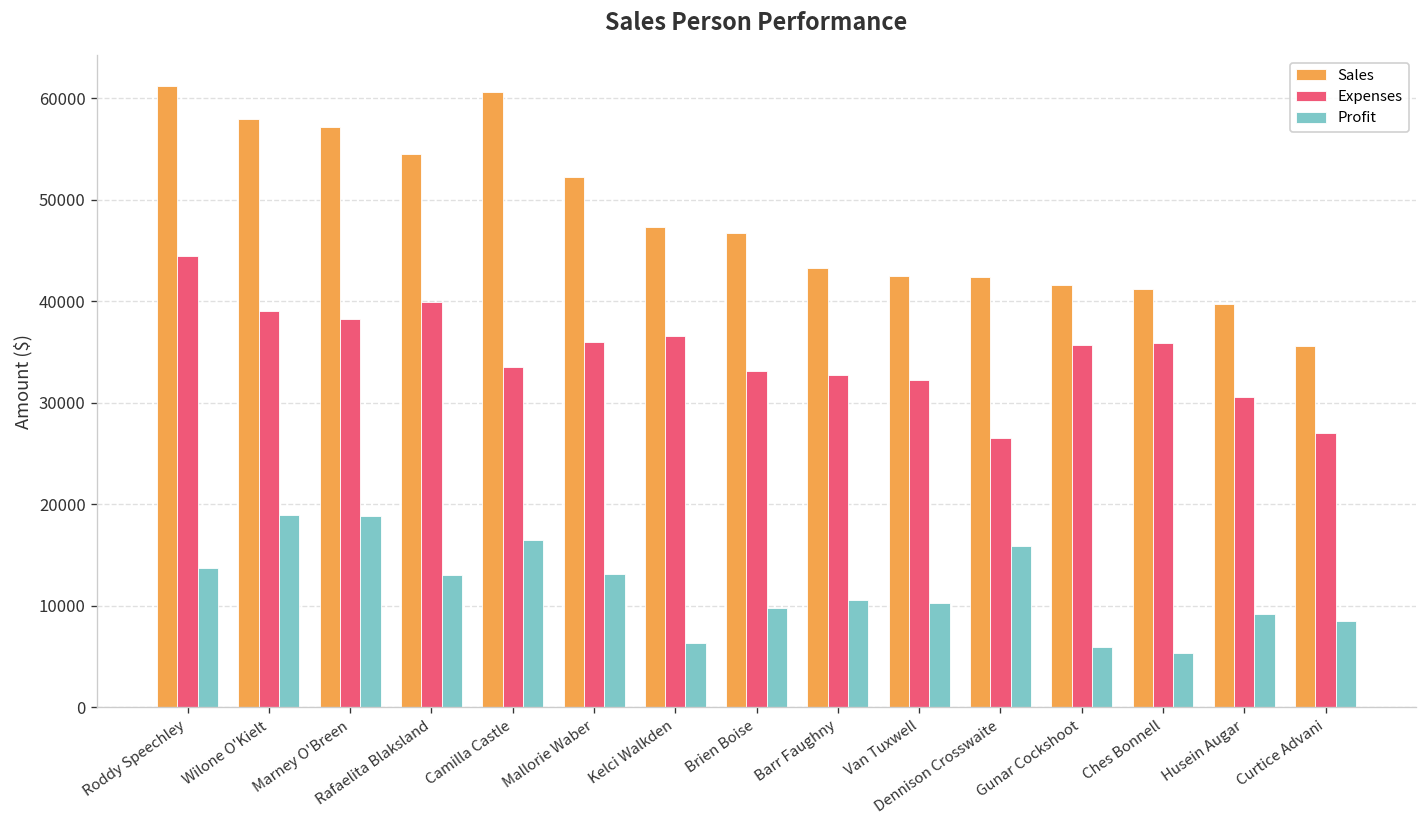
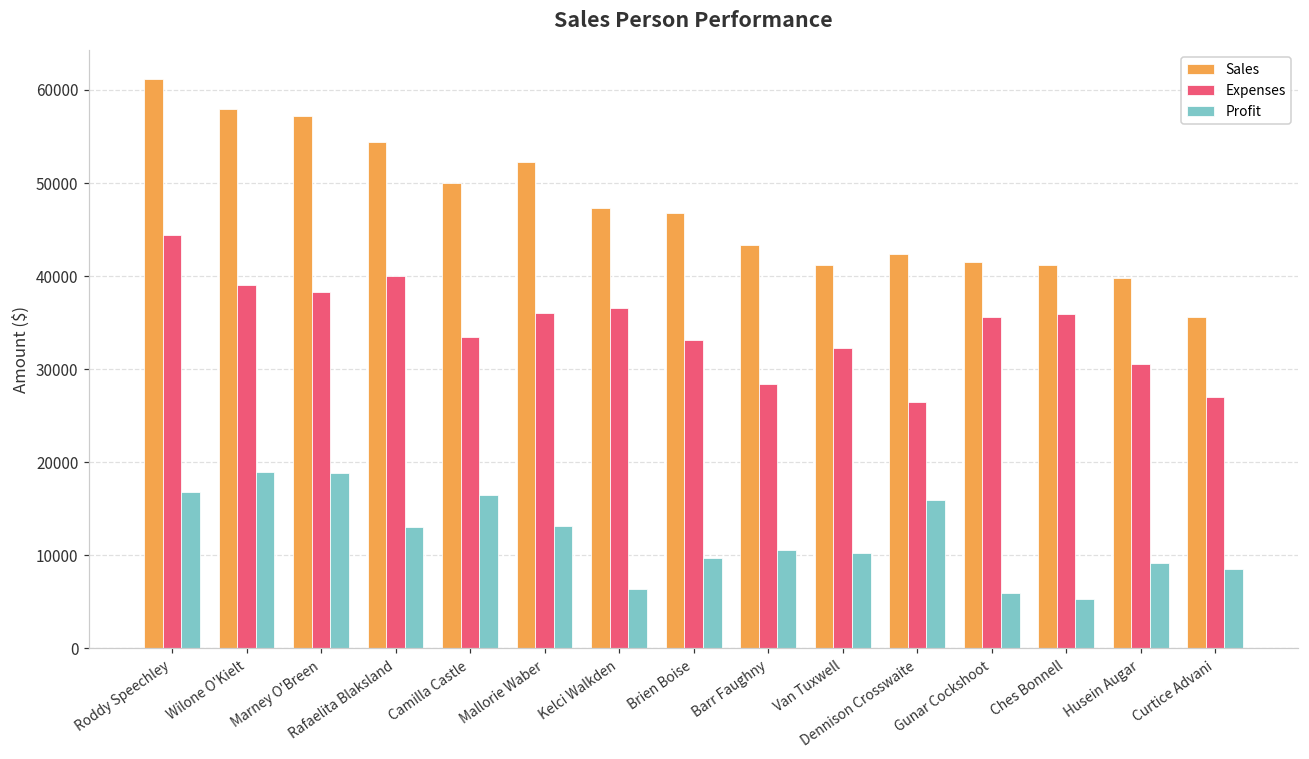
Profit, Roddy Speechley: 14000 -> 17000
Sales, Camilla Castle: 61000 -> 50000
Expenses, Barr Faughny: 33000 -> 28000
Sales, Van Tuxwell: 42000 -> 41000
